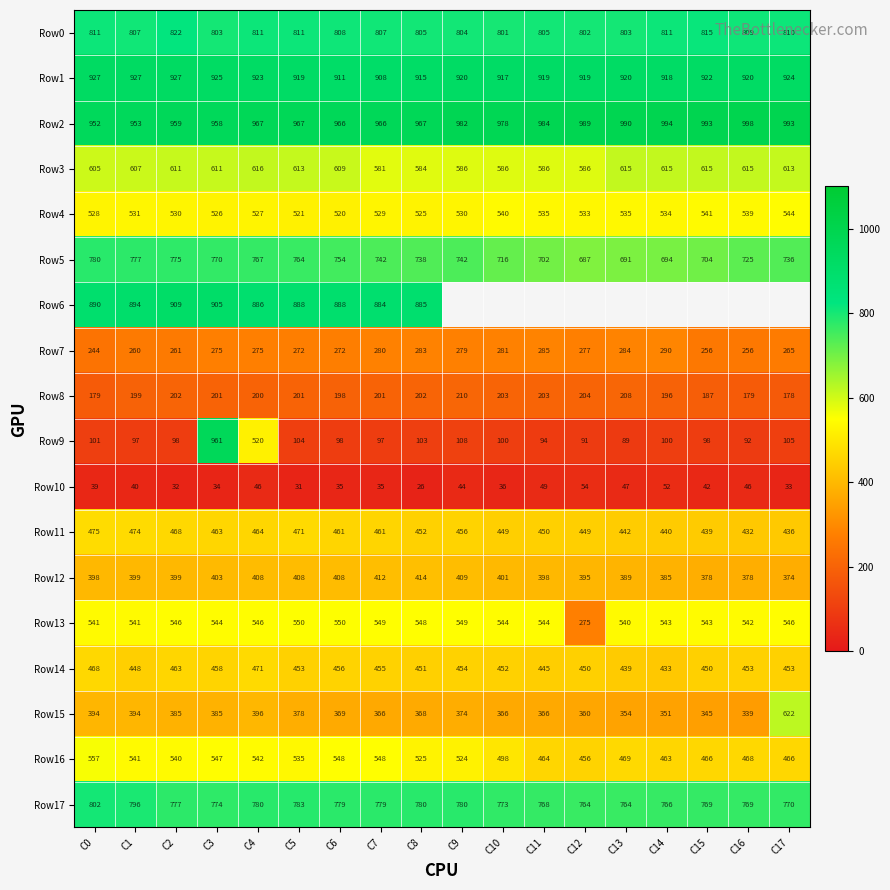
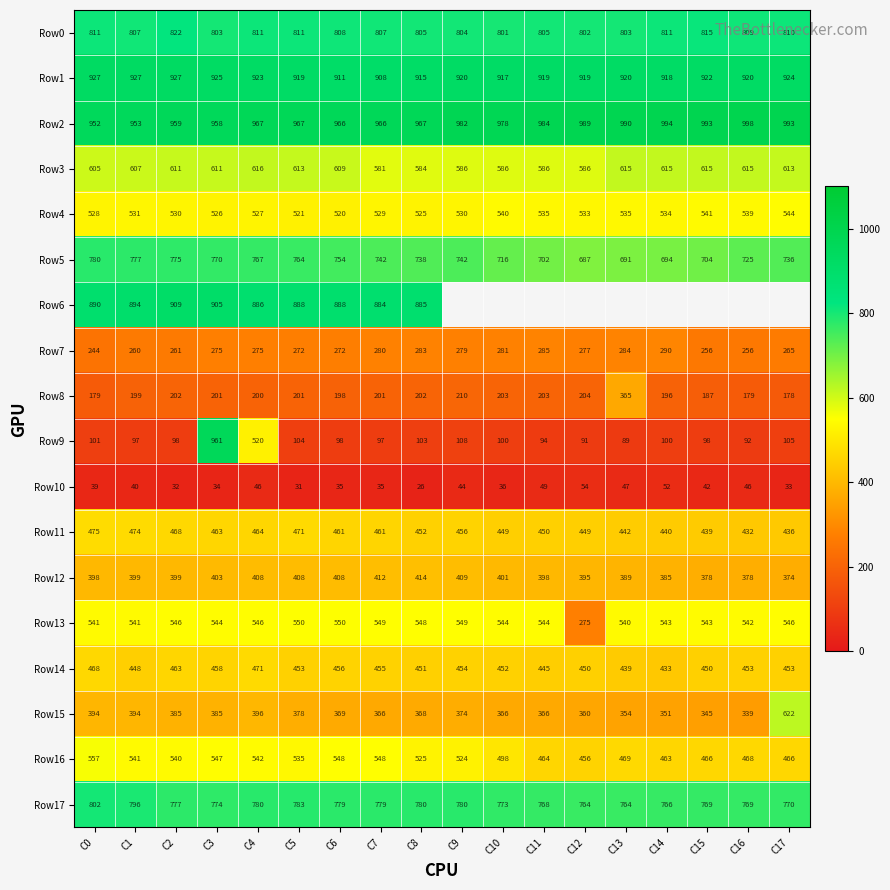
Row8, C13: 208 -> 365
